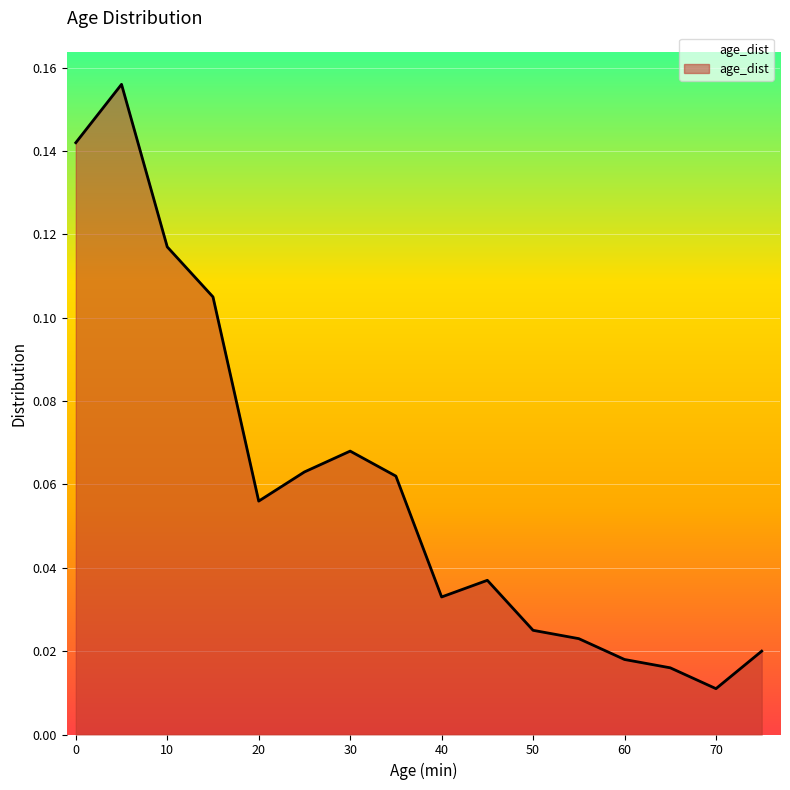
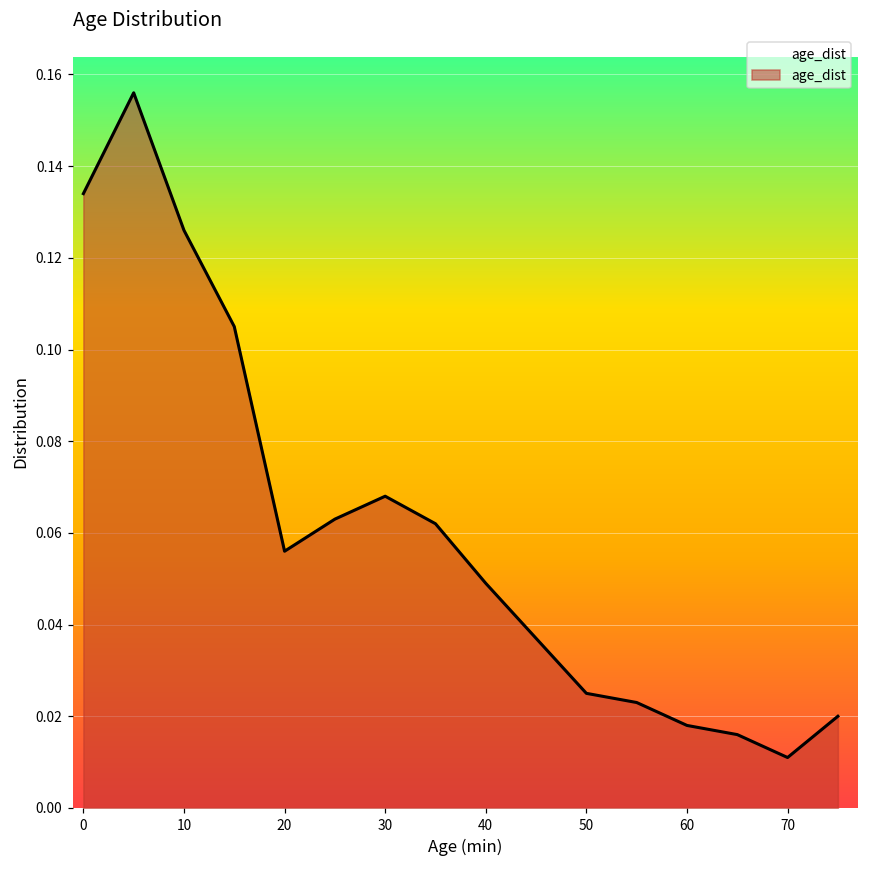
0: 0.142 -> 0.134
10: 0.117 -> 0.126
40: 0.033 -> 0.049
